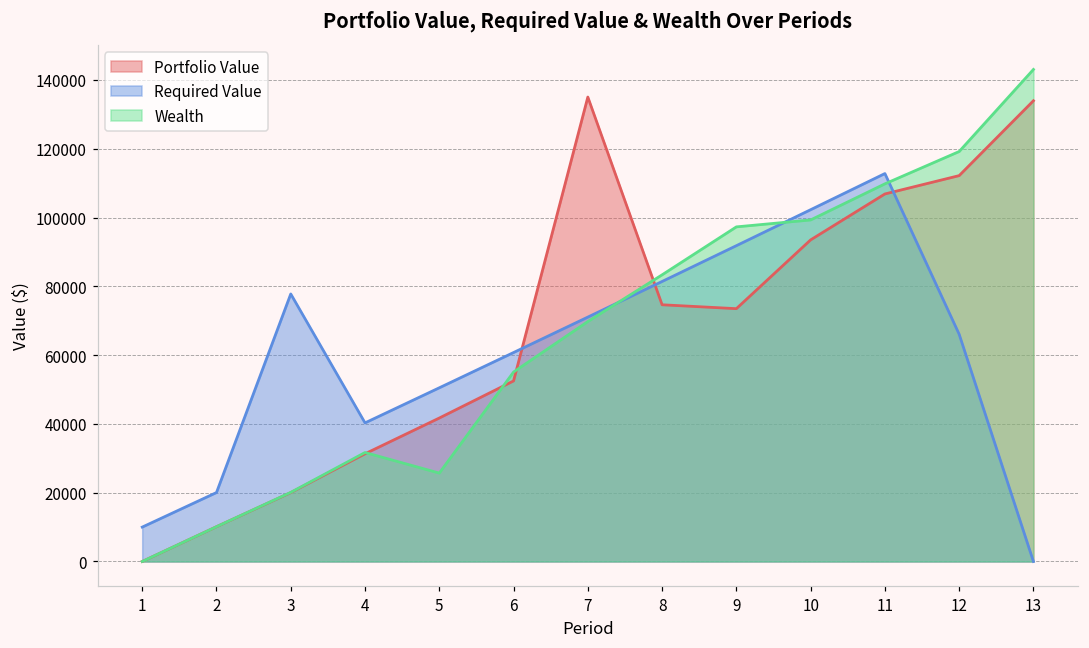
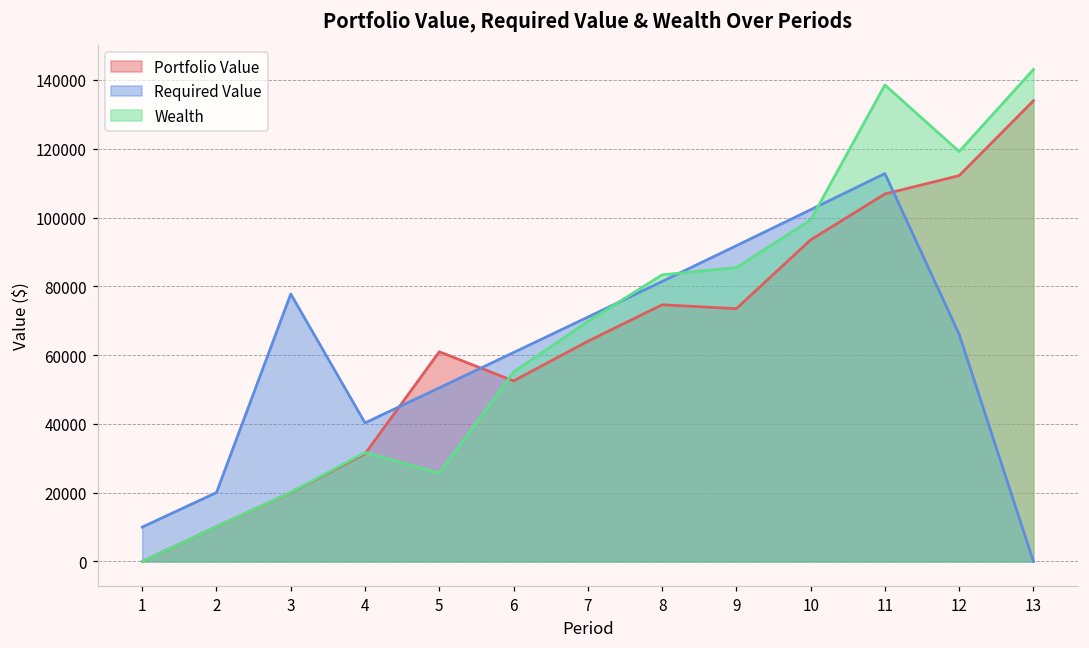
Portfolio Value, 5: 42000 -> 61000
Portfolio Value, 7: 135000 -> 64000
Wealth, 9: 97000 -> 85000
Wealth, 11: 110000 -> 139000
